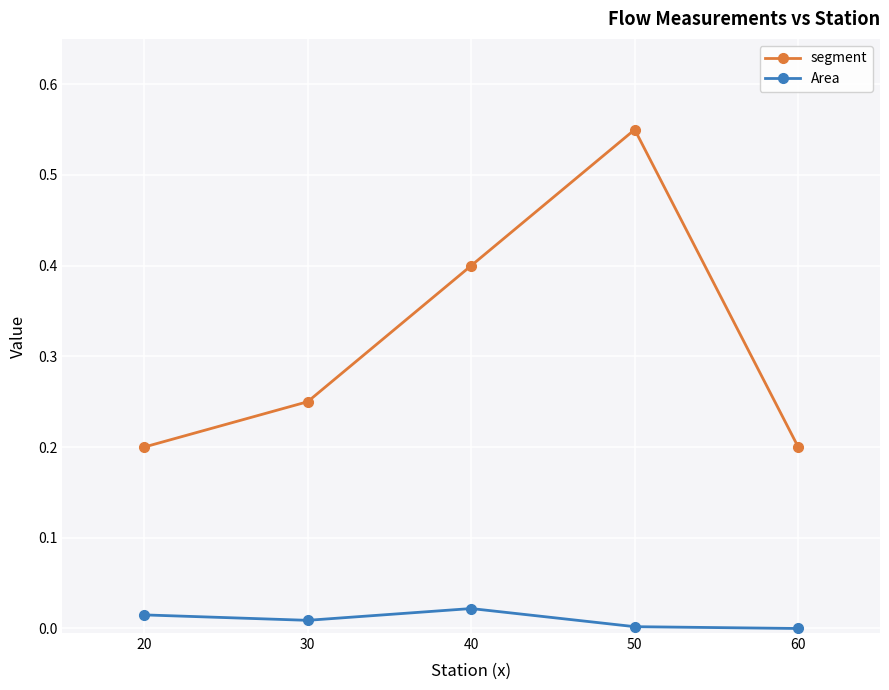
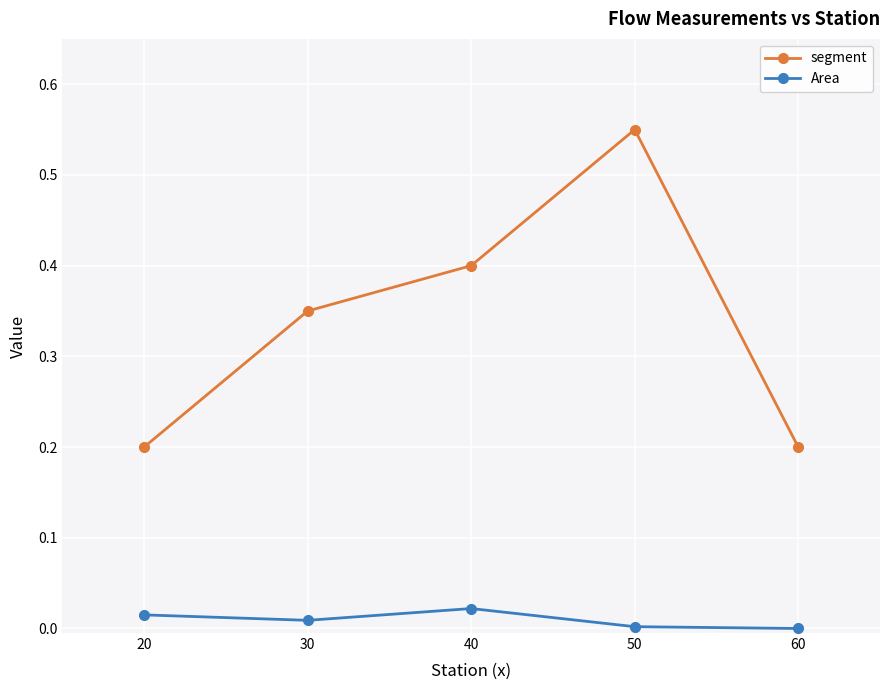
segment, 30: 0.25 -> 0.35
